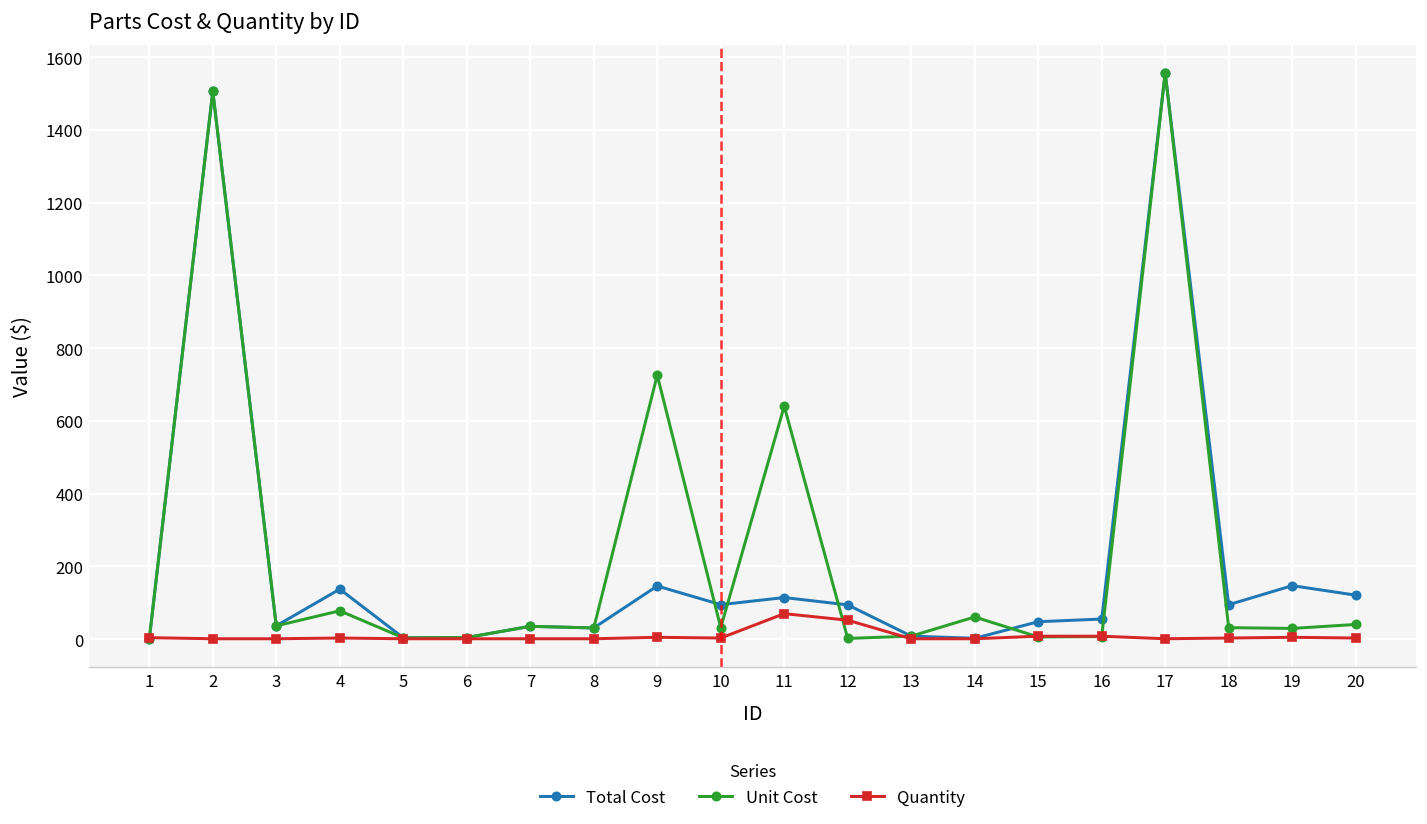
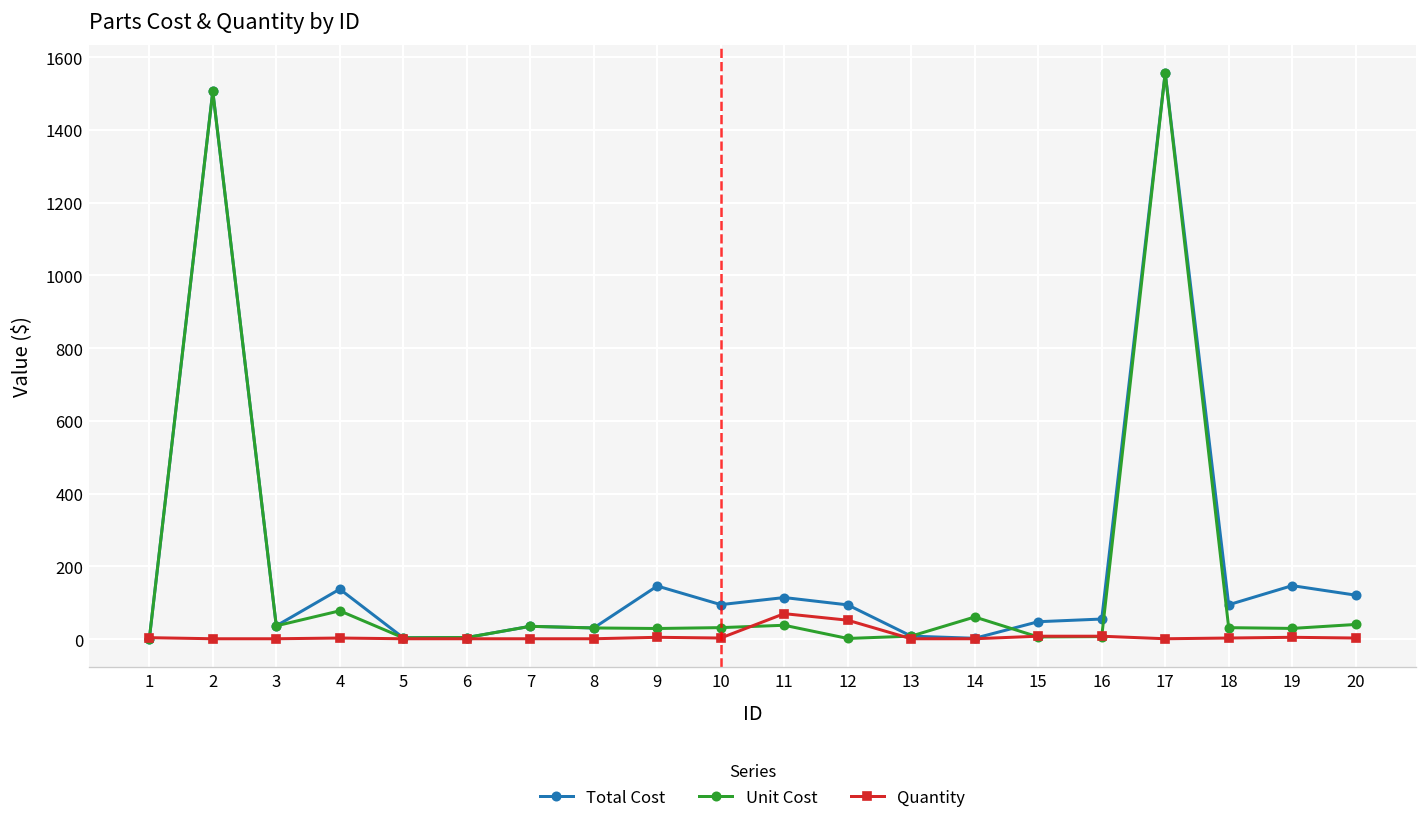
Unit Cost, 9: 730 -> 30
Unit Cost, 11: 640 -> 40
